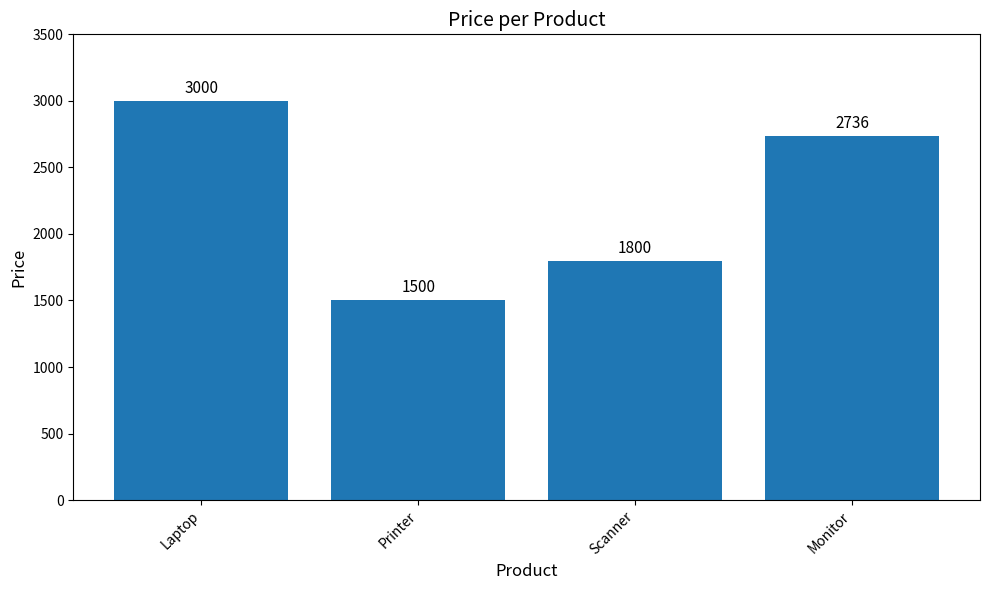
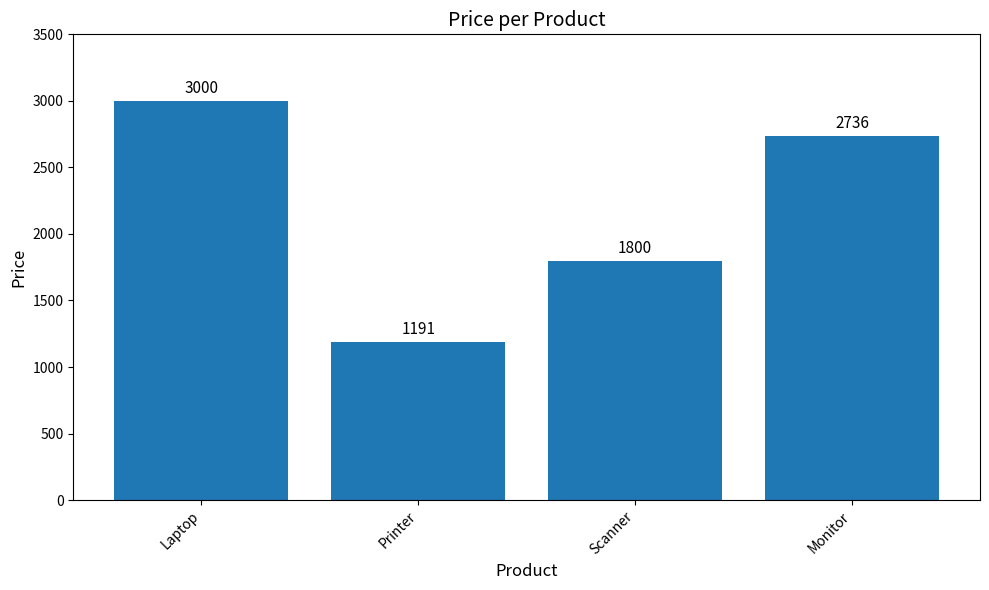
Printer: 1500 -> 1191
